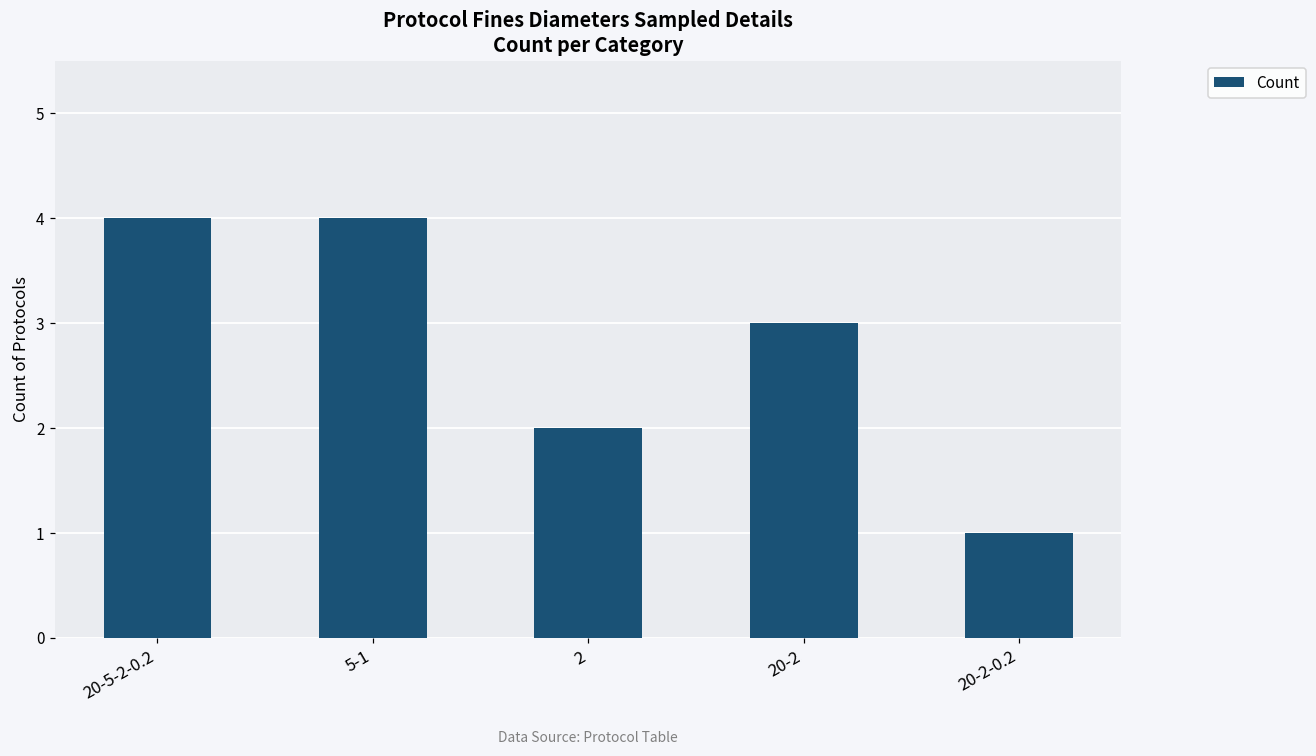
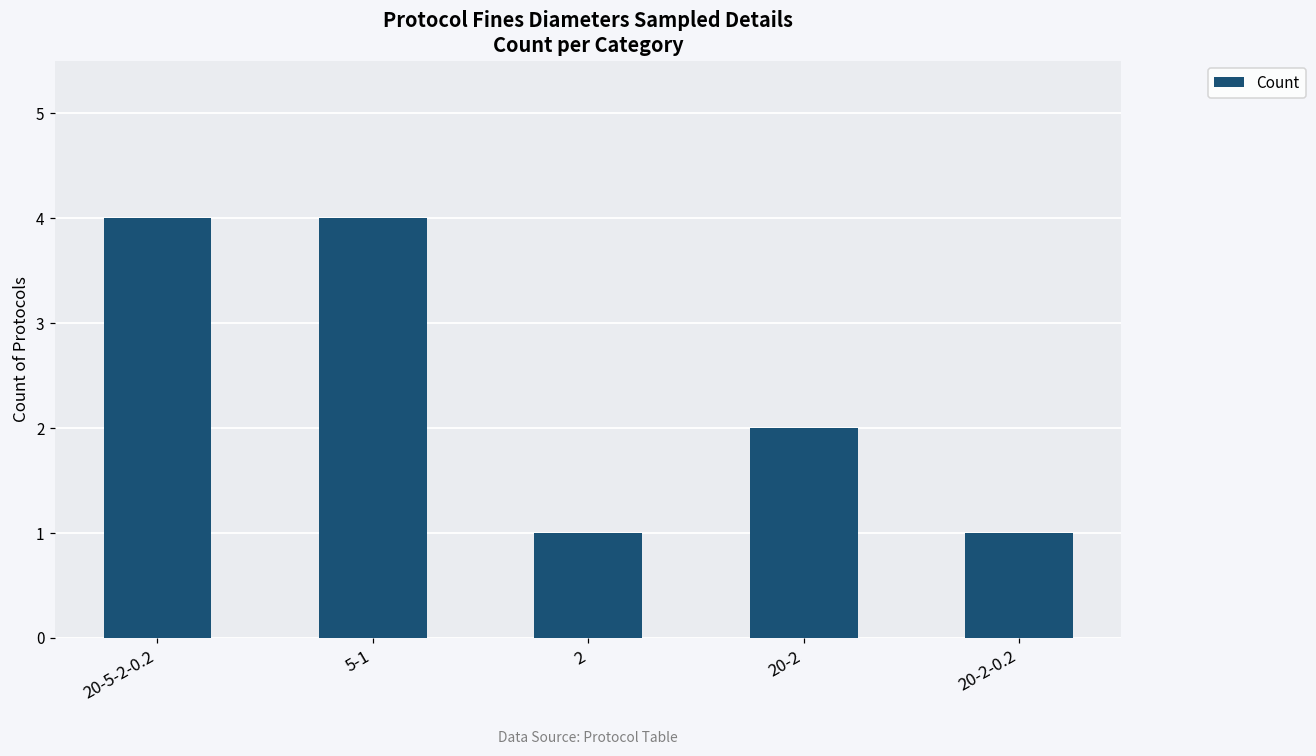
2: 2 -> 1
20-2: 3 -> 2
